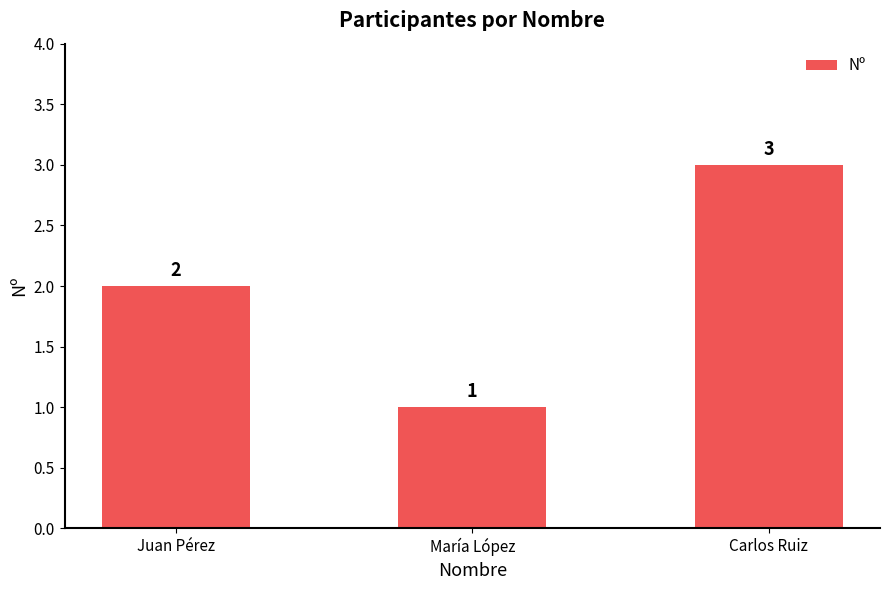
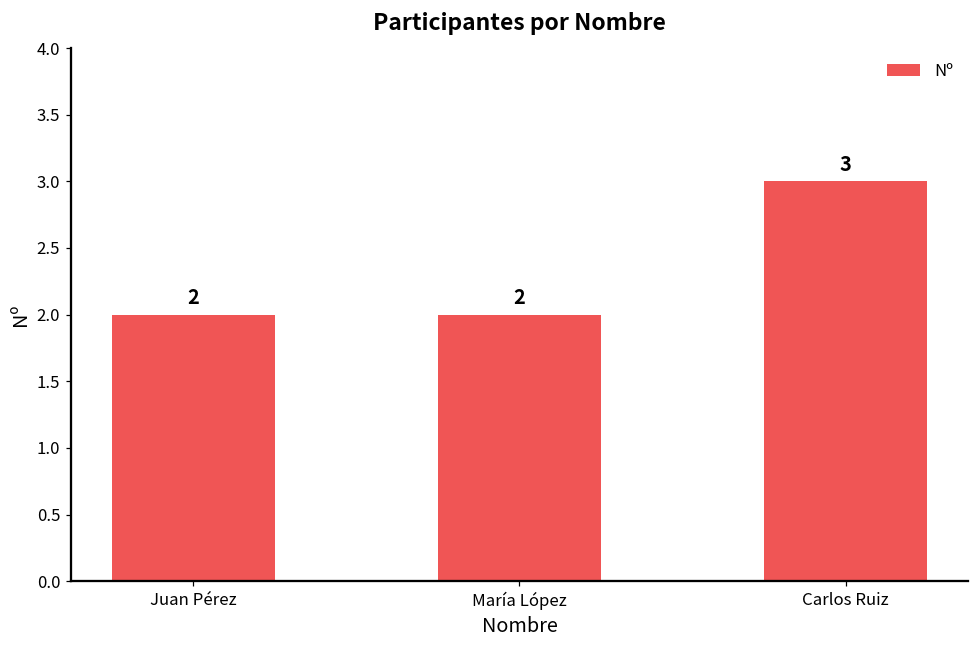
María López: 1 -> 2
